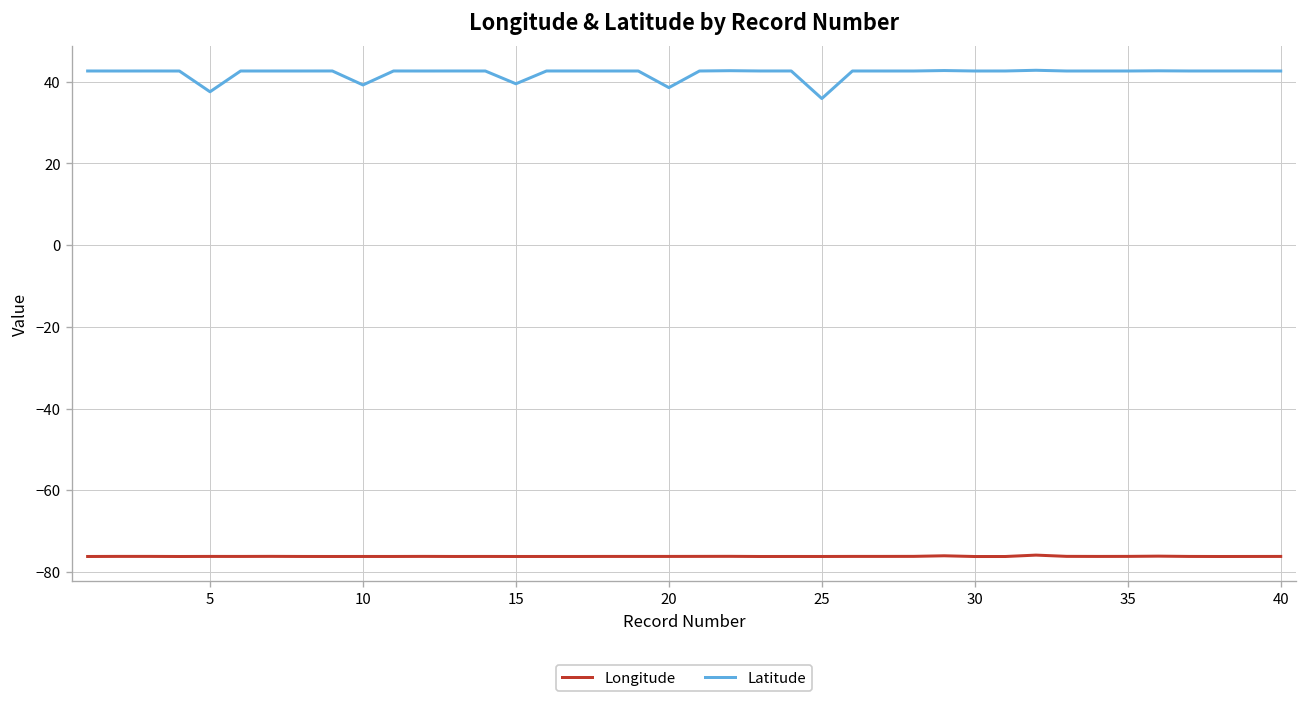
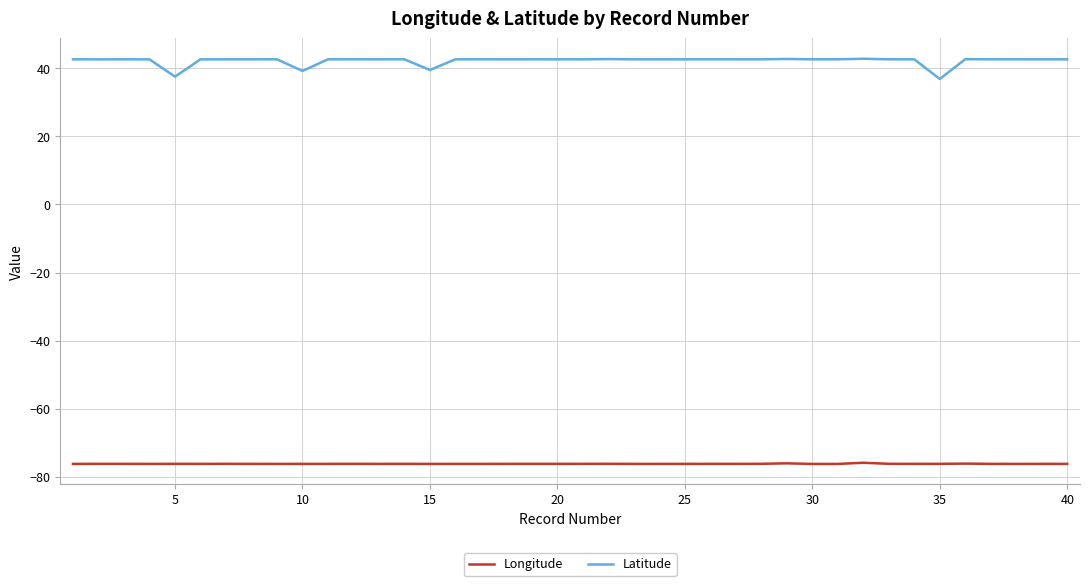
Latitude, 20: 39 -> 43
Latitude, 25: 36 -> 43
Latitude, 35: 43 -> 37
